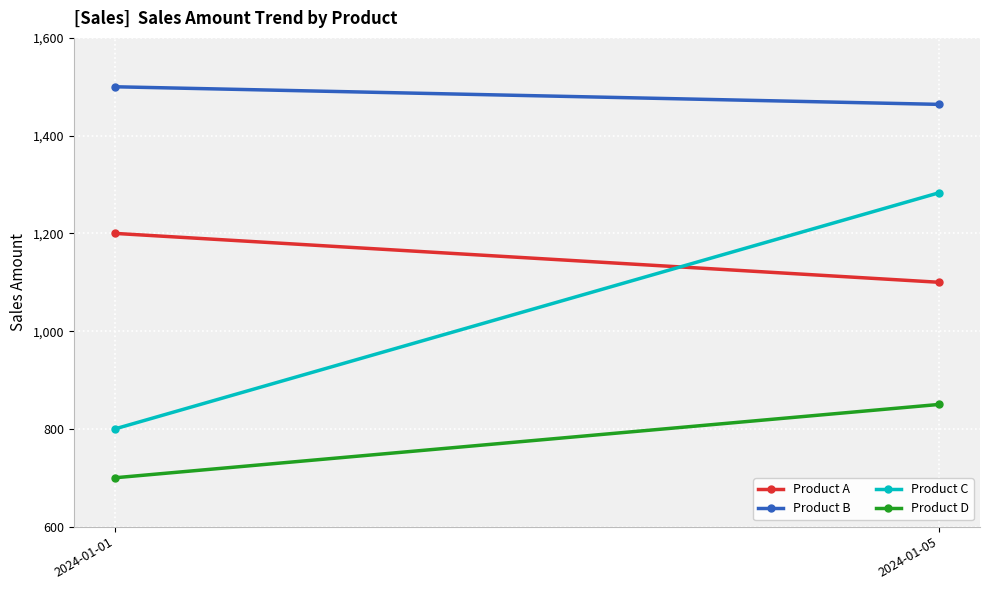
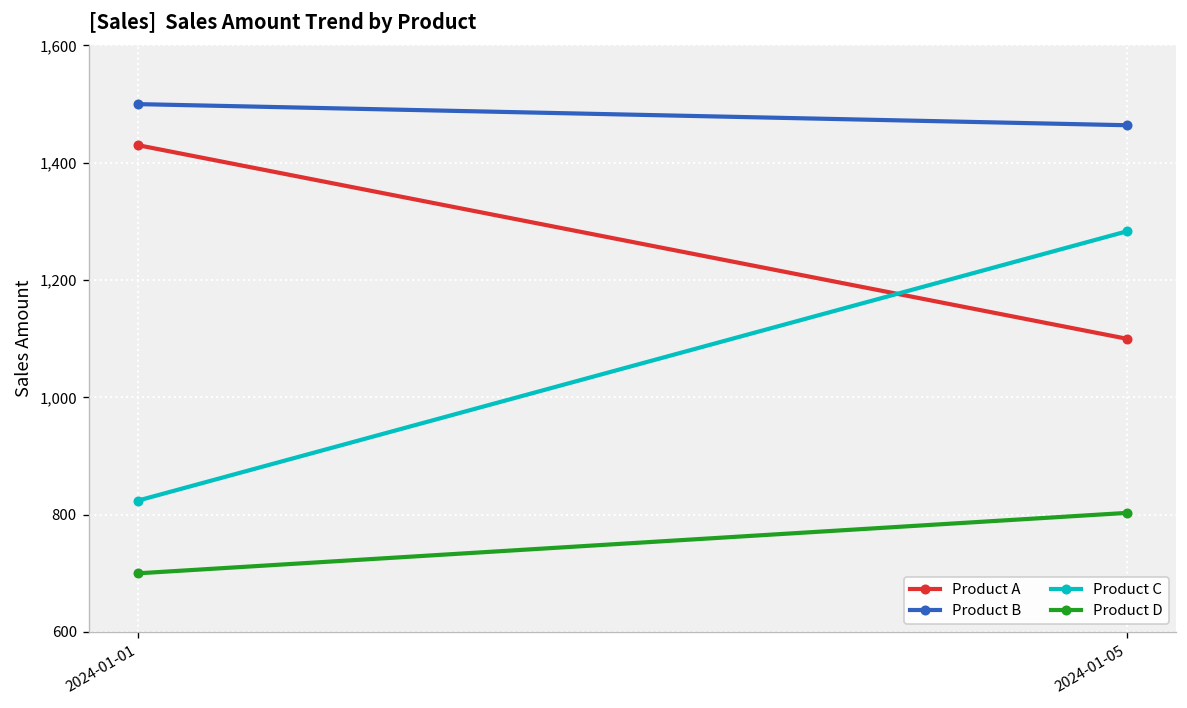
Product A, 2024-01-01: 1,200 -> 1,430
Product C, 2024-01-01: 800 -> 820
Product D, 2024-01-05: 850 -> 800
